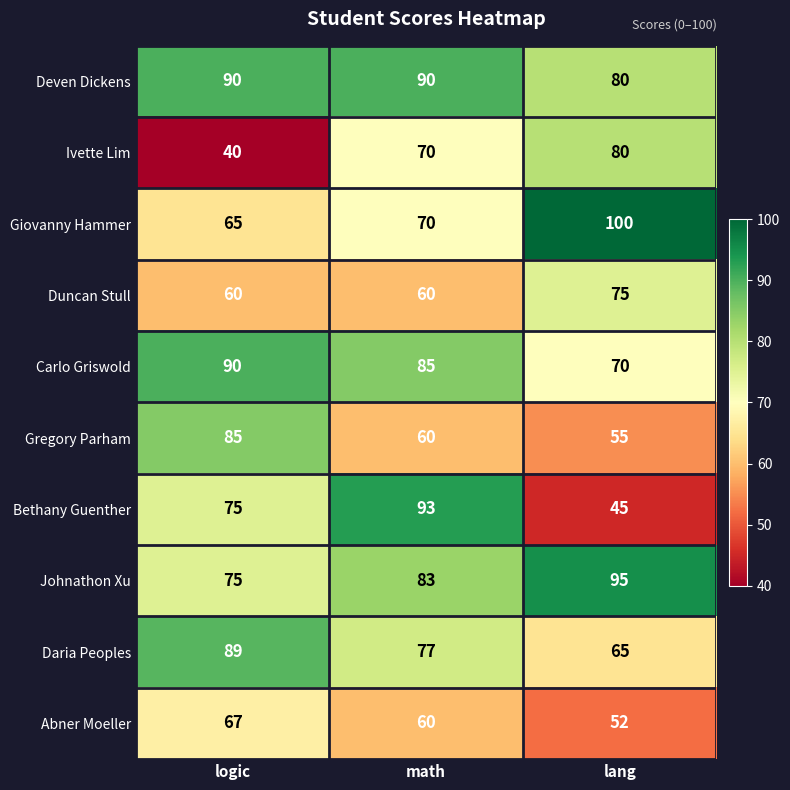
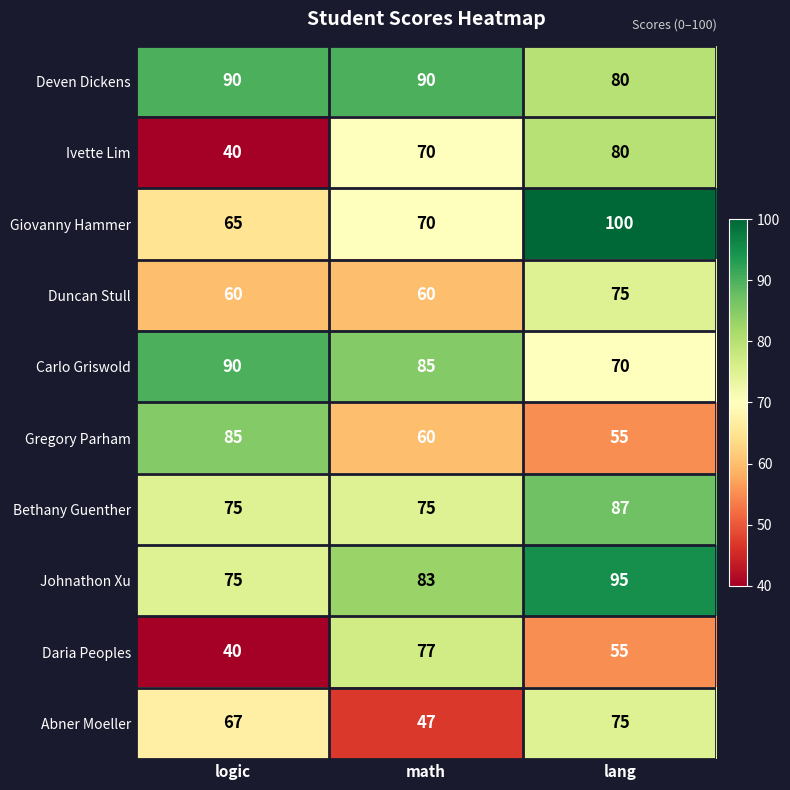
Bethany Guenther, math: 93 -> 75
Bethany Guenther, lang: 45 -> 87
Daria Peoples, logic: 89 -> 40
Daria Peoples, lang: 65 -> 55
Abner Moeller, math: 60 -> 47
Abner Moeller, lang: 52 -> 75
